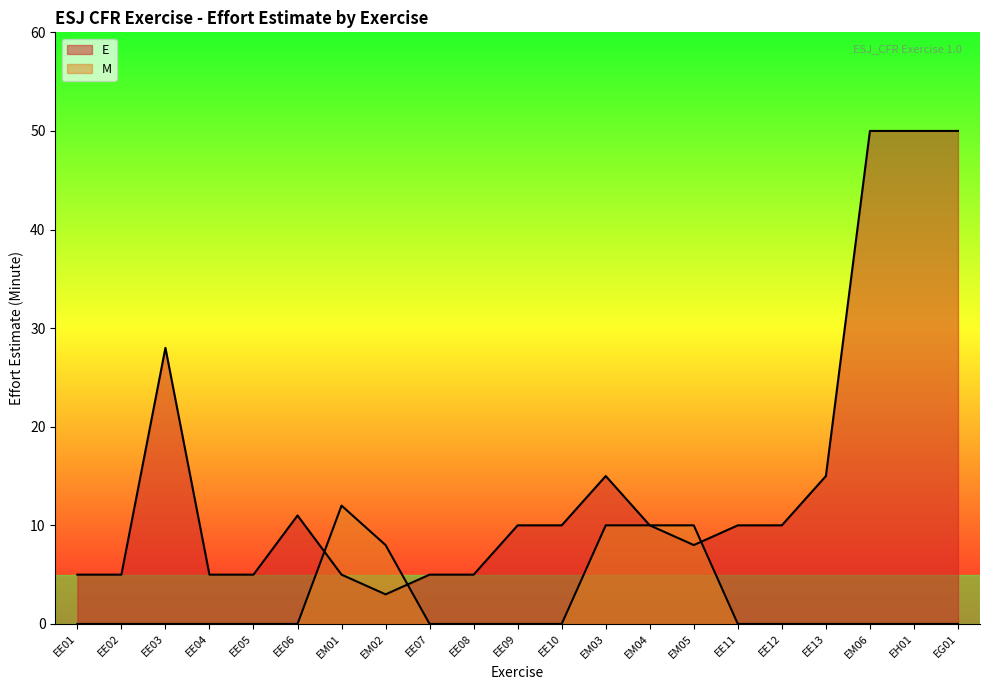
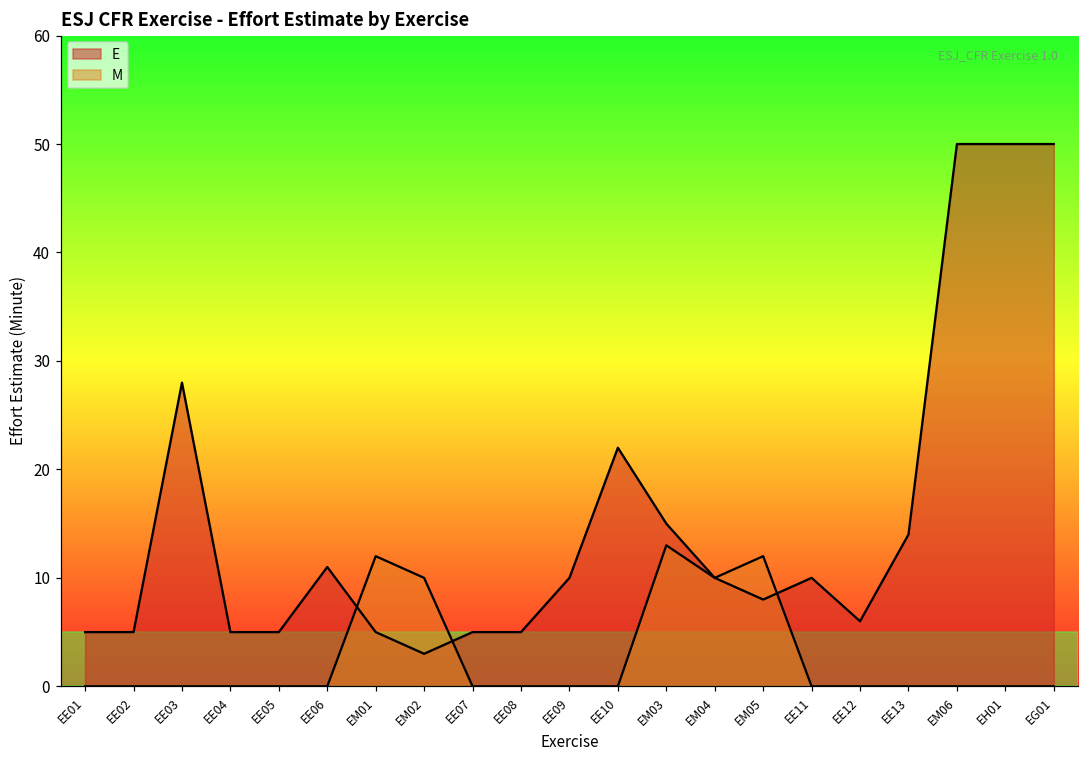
M, EM02: 8 -> 10
E, EE10: 10 -> 22
M, EM03: 10 -> 13
M, EM05: 10 -> 12
E, EE12: 10 -> 6
E, EE13: 15 -> 14
